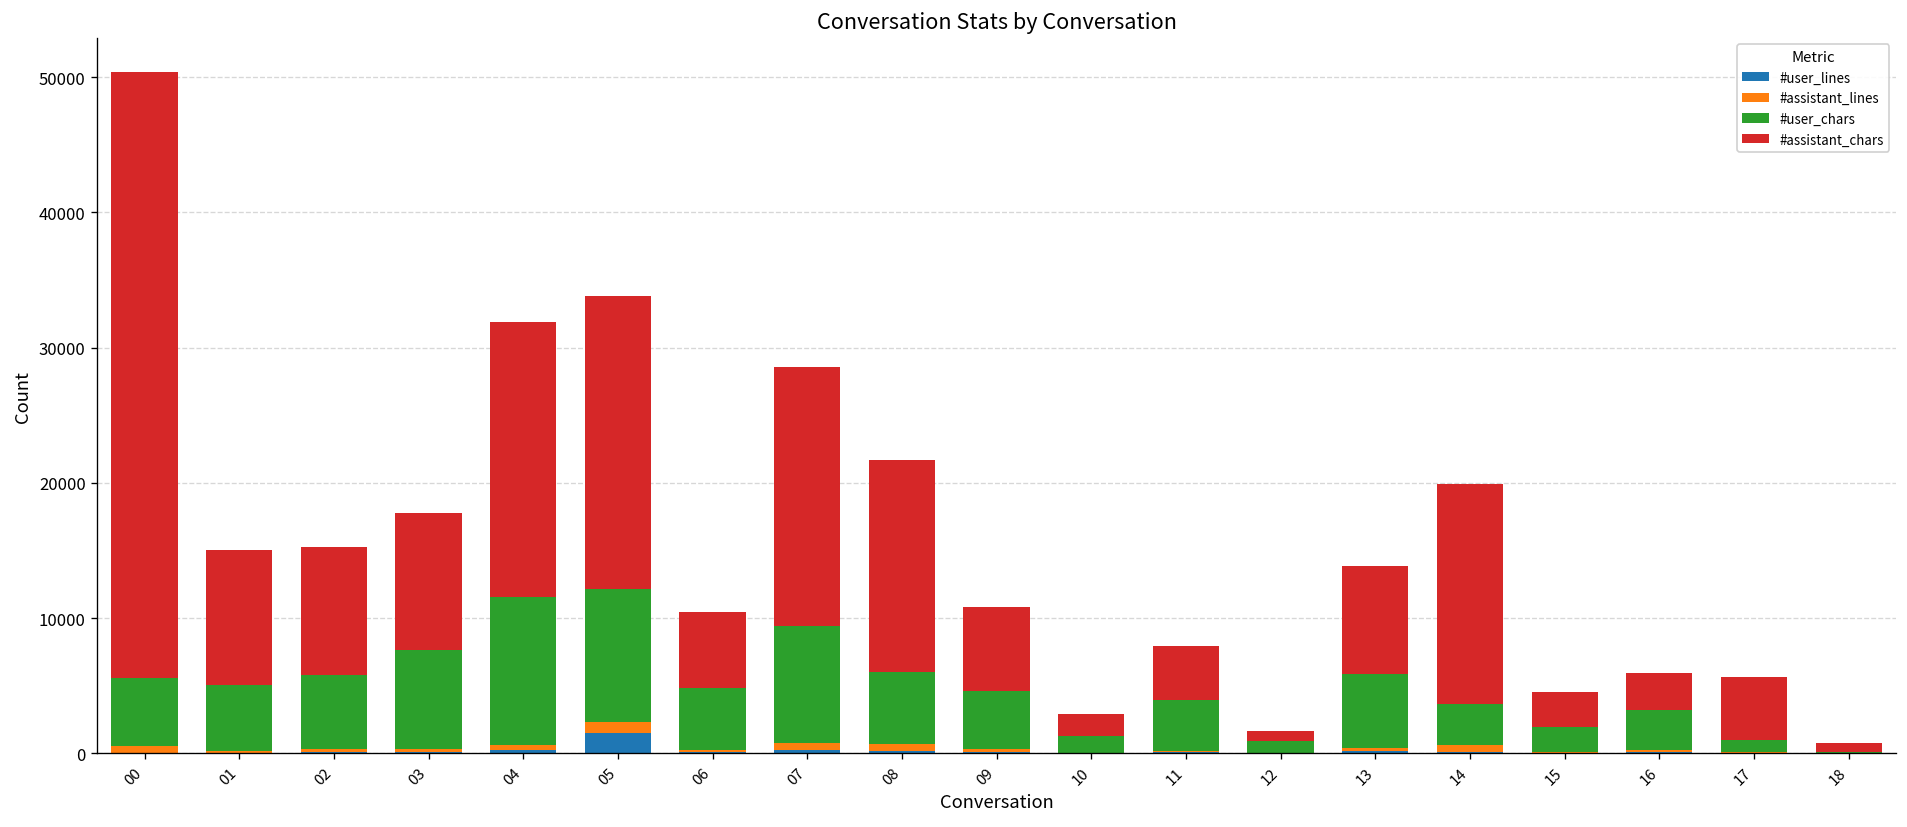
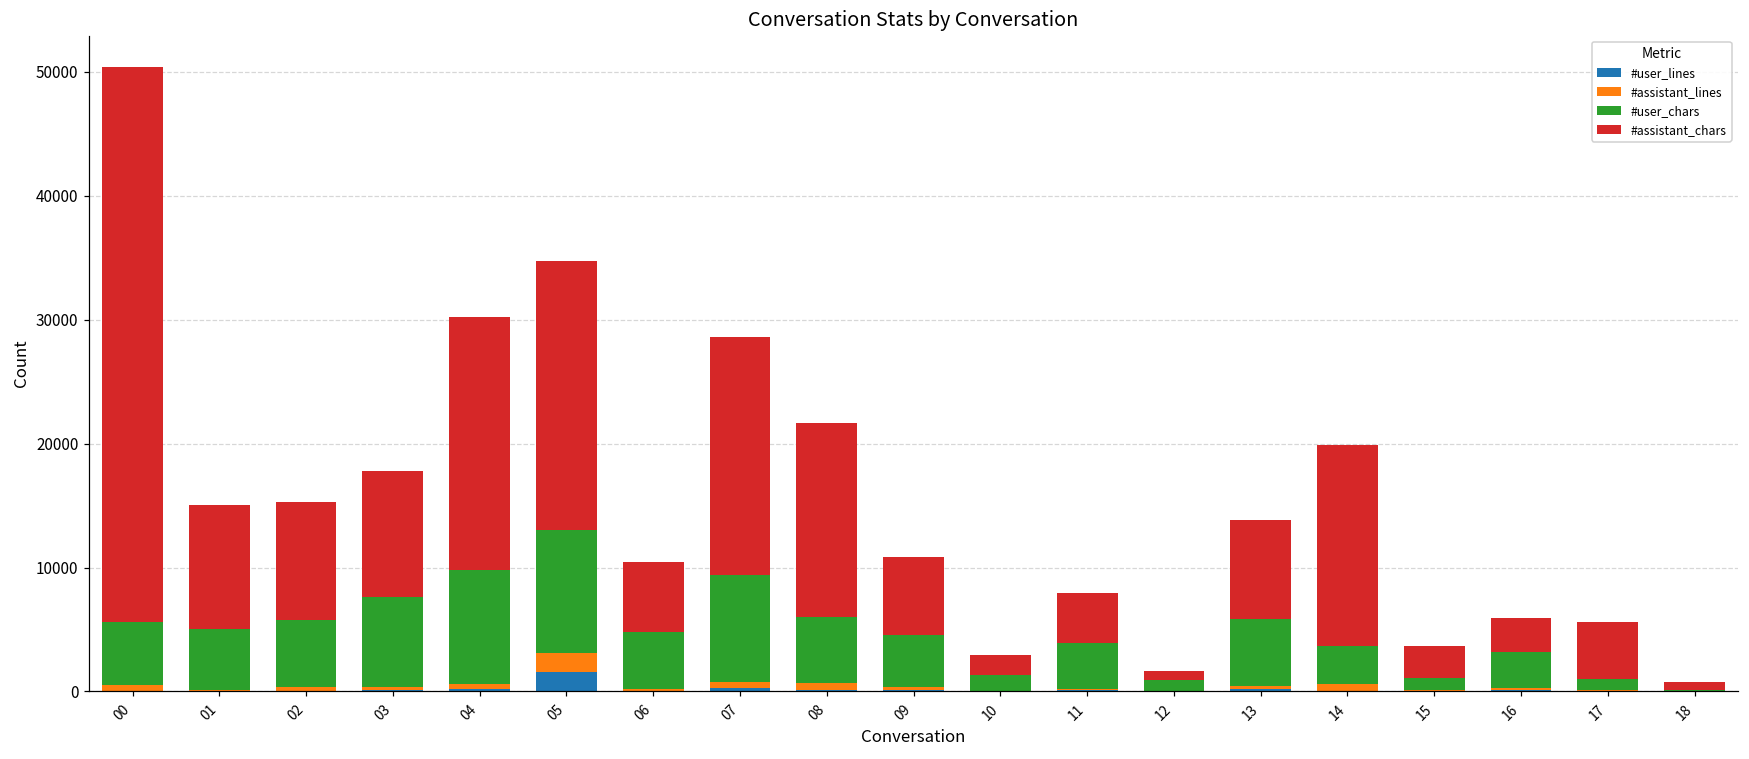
#user_chars, 04: 10900 -> 9200
#assistant_lines, 05: 700 -> 1600
#user_chars, 15: 1800 -> 1000
